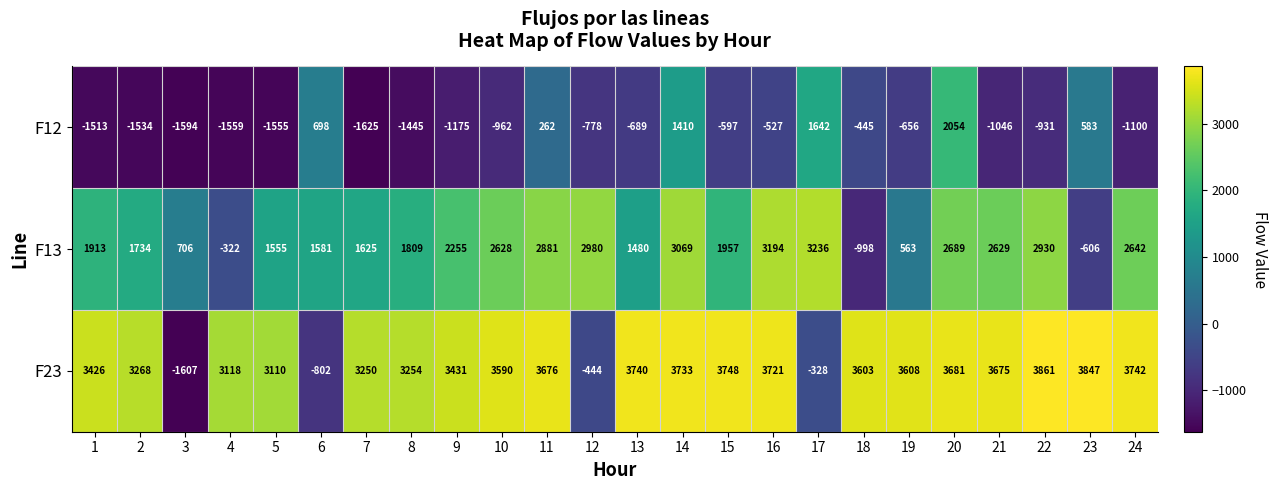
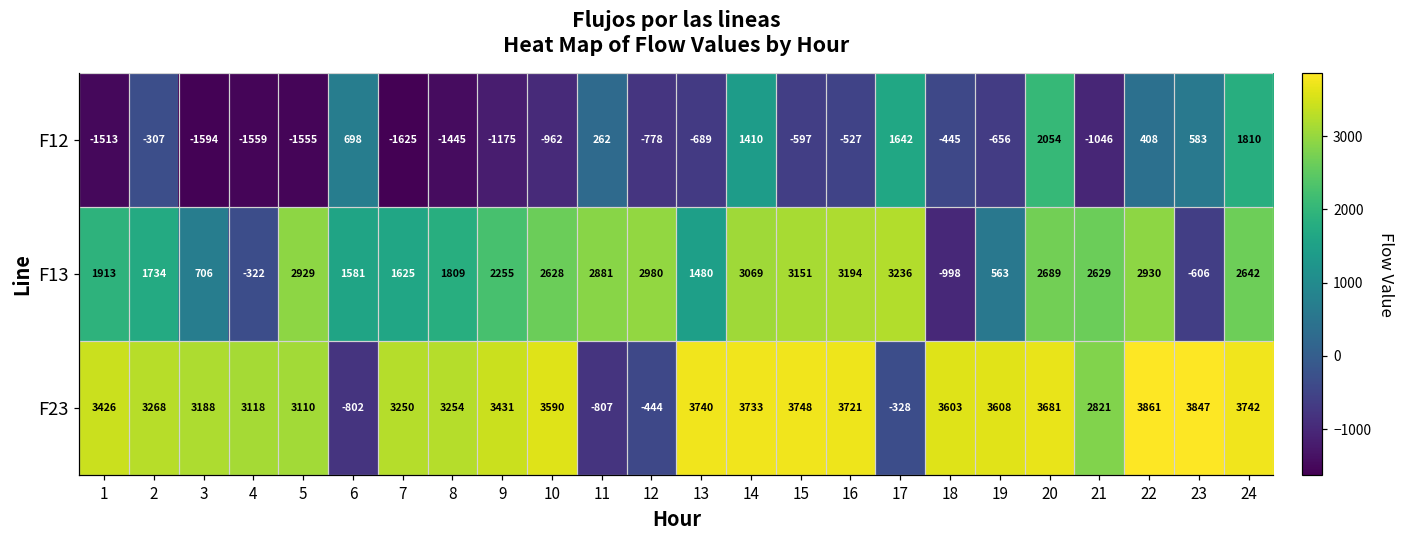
F12, 2: -1534 -> -307
F12, 22: -931 -> 408
F12, 24: -1100 -> 1810
F13, 5: 1555 -> 2929
F13, 15: 1957 -> 3151
F23, 3: -1607 -> 3188
F23, 11: 3676 -> -807
F23, 21: 3675 -> 2821
